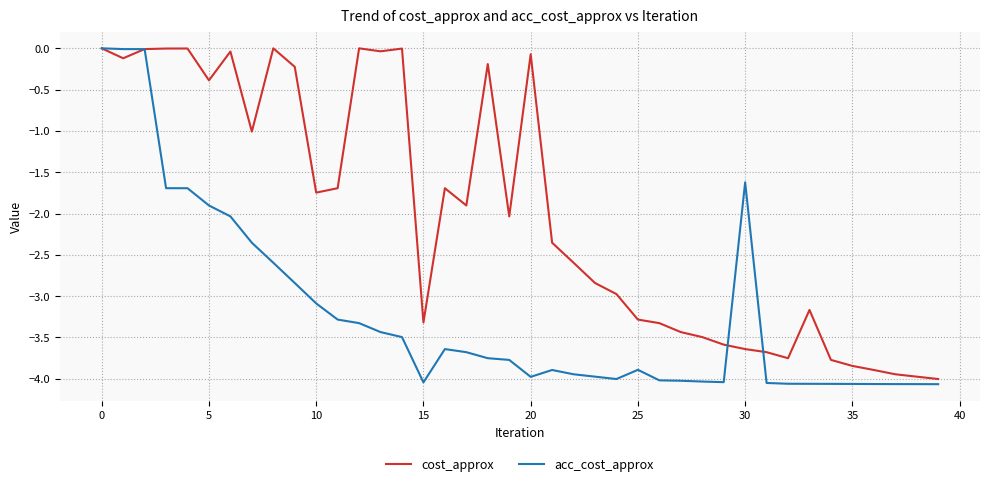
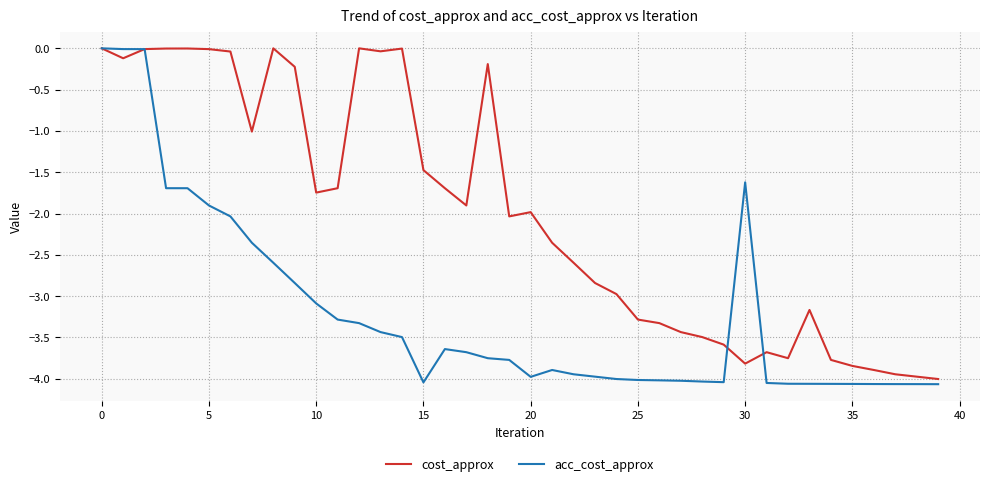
cost_approx, 5: -0.4 -> 0.0
cost_approx, 15: -3.3 -> -1.5
cost_approx, 20: -0.1 -> -2.0
acc_cost_approx, 25: -3.9 -> -4.0
cost_approx, 30: -3.6 -> -3.8
